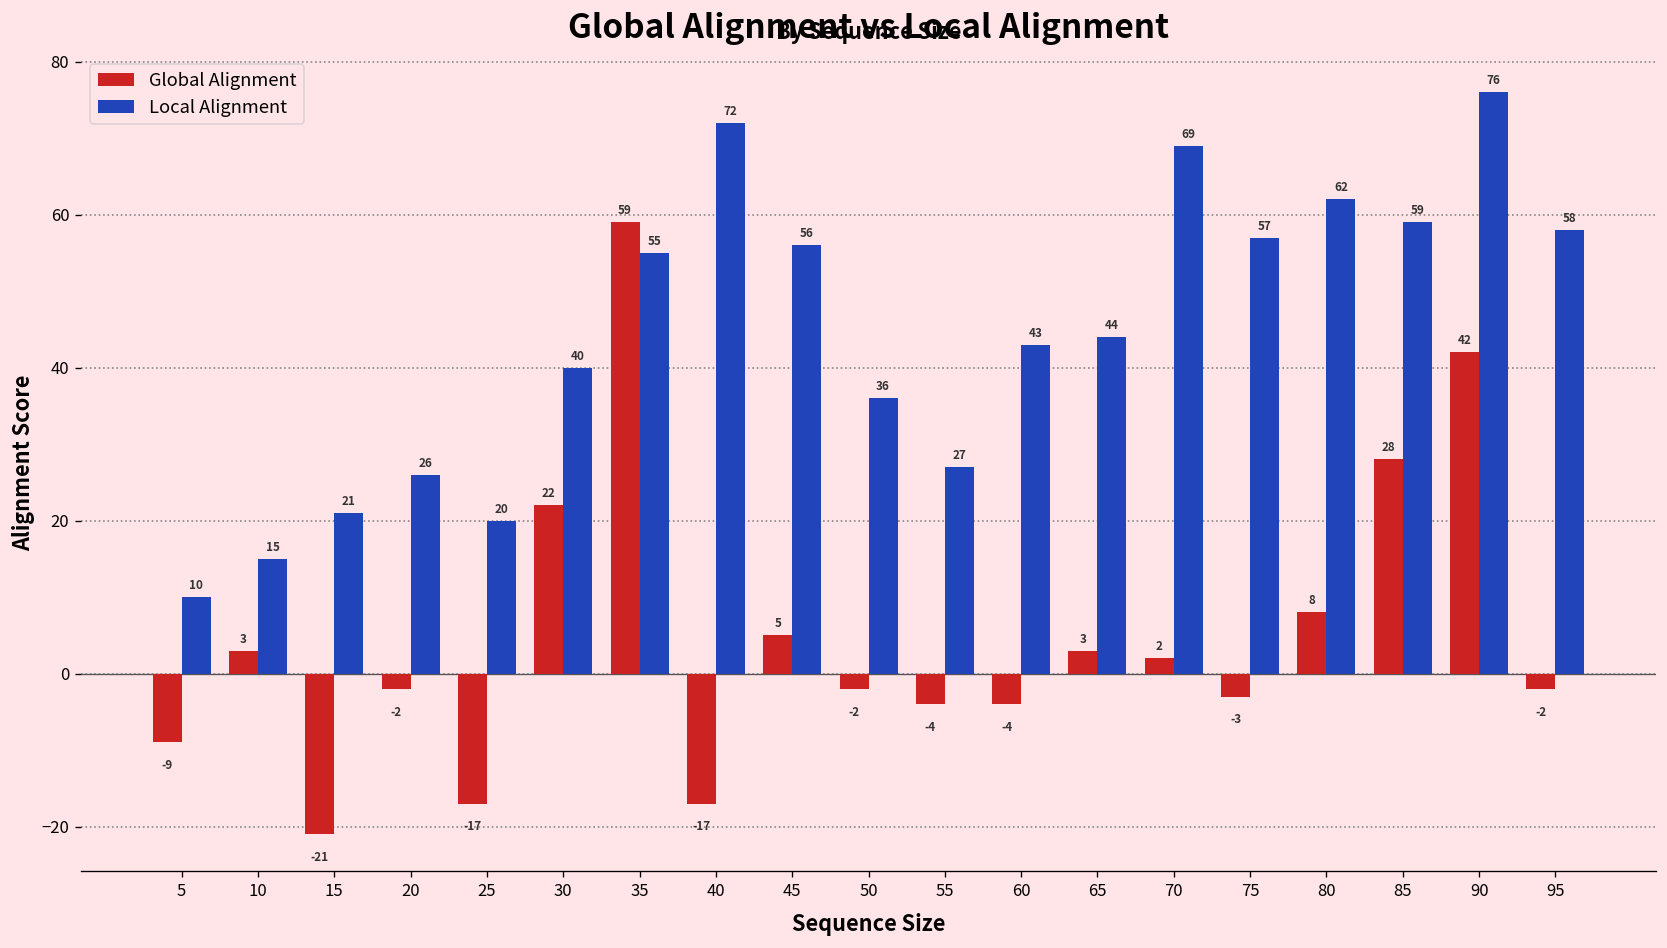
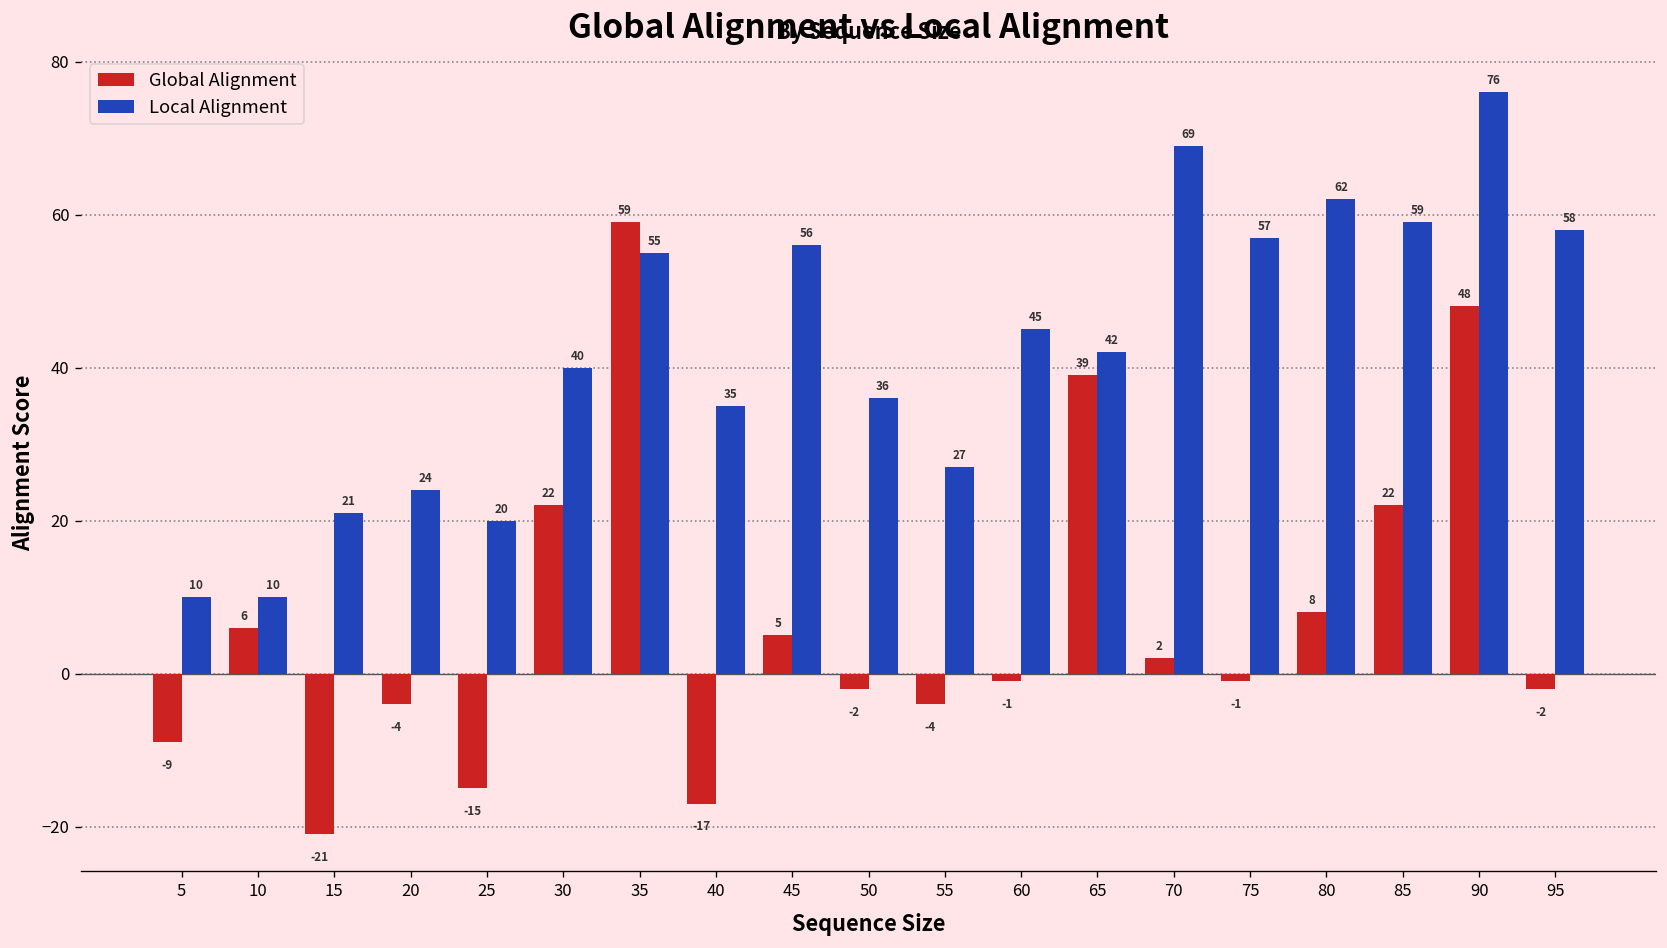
Global Alignment, 10: 3 -> 6
Local Alignment, 10: 15 -> 10
Global Alignment, 20: -2 -> -4
Local Alignment, 20: 26 -> 24
Global Alignment, 25: -17 -> -15
Local Alignment, 40: 72 -> 35
Global Alignment, 60: -4 -> -1
Local Alignment, 60: 43 -> 45
Global Alignment, 65: 3 -> 39
Local Alignment, 65: 44 -> 42
Global Alignment, 75: -3 -> -1
Global Alignment, 85: 28 -> 22
Global Alignment, 90: 42 -> 48
